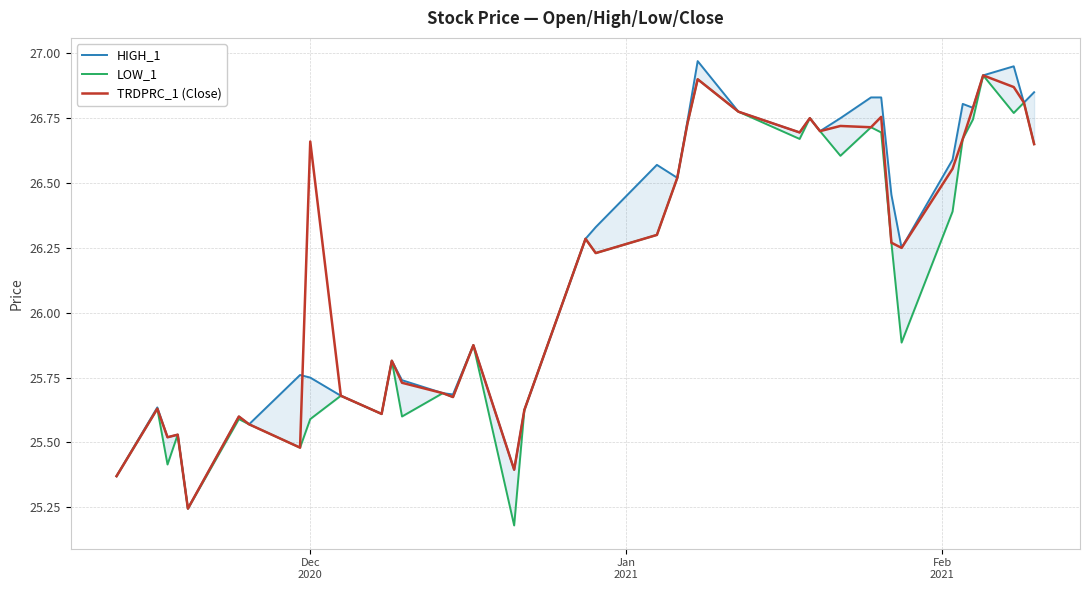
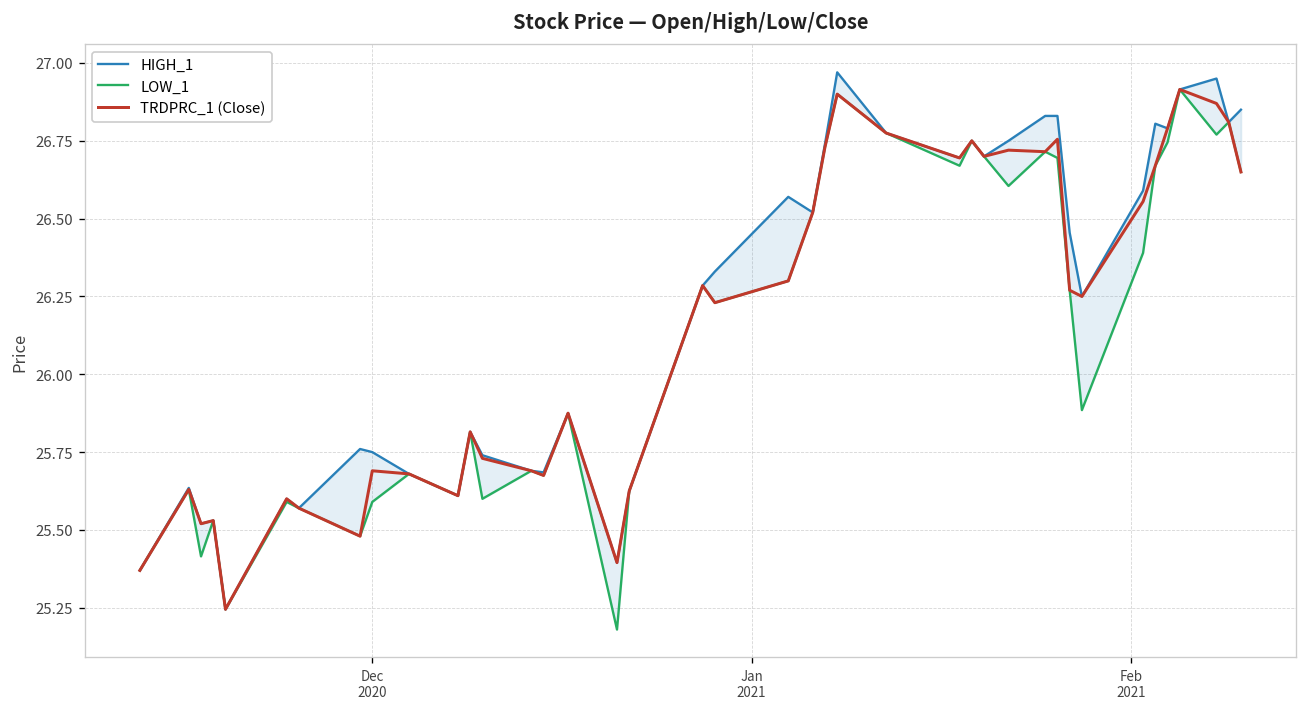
TRDPRC_1 (Close), Dec 2020: 26.66 -> 25.69
